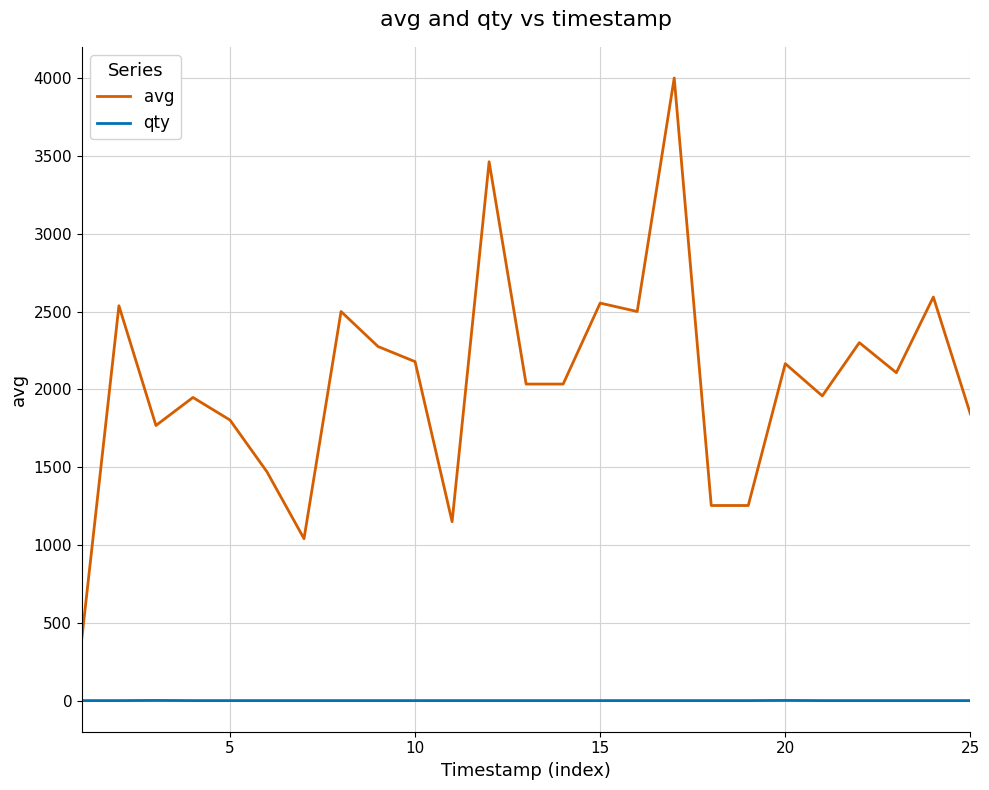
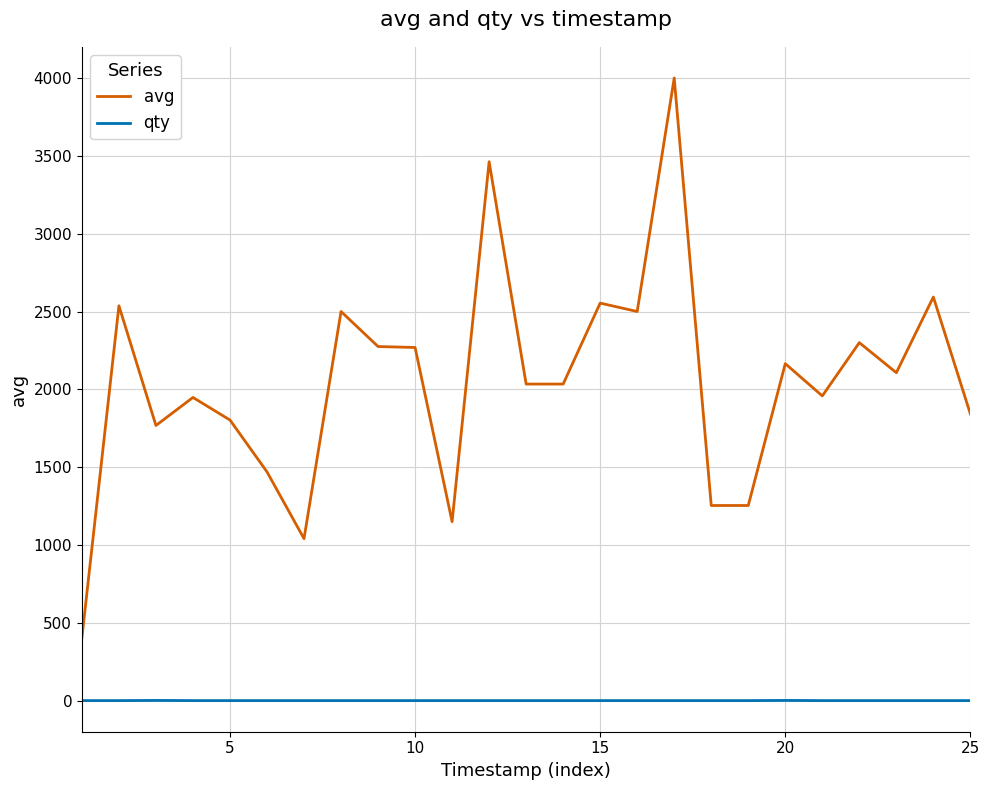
avg, 10: 2180 -> 2270
